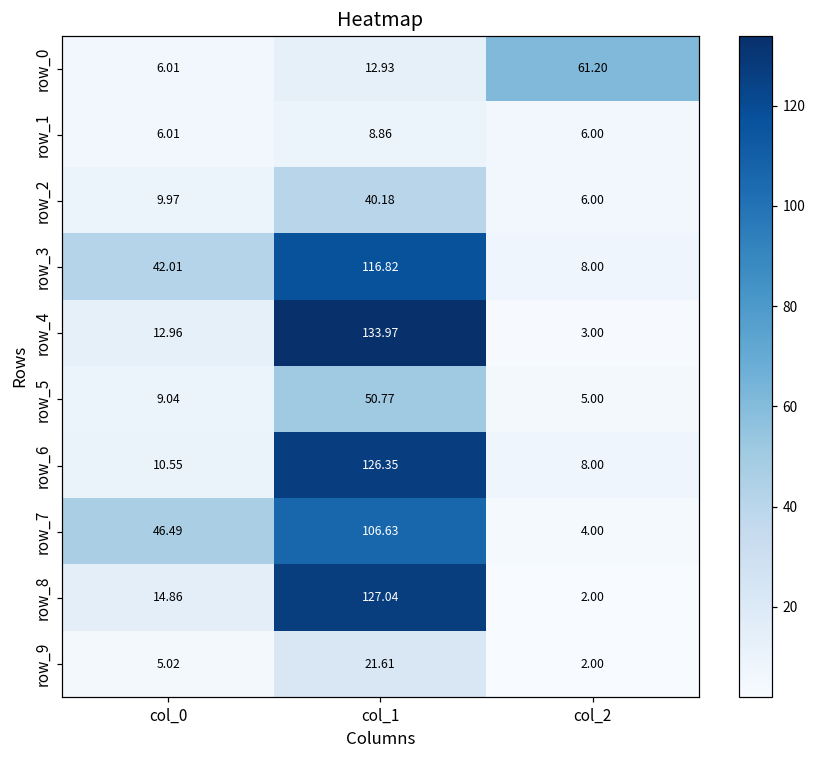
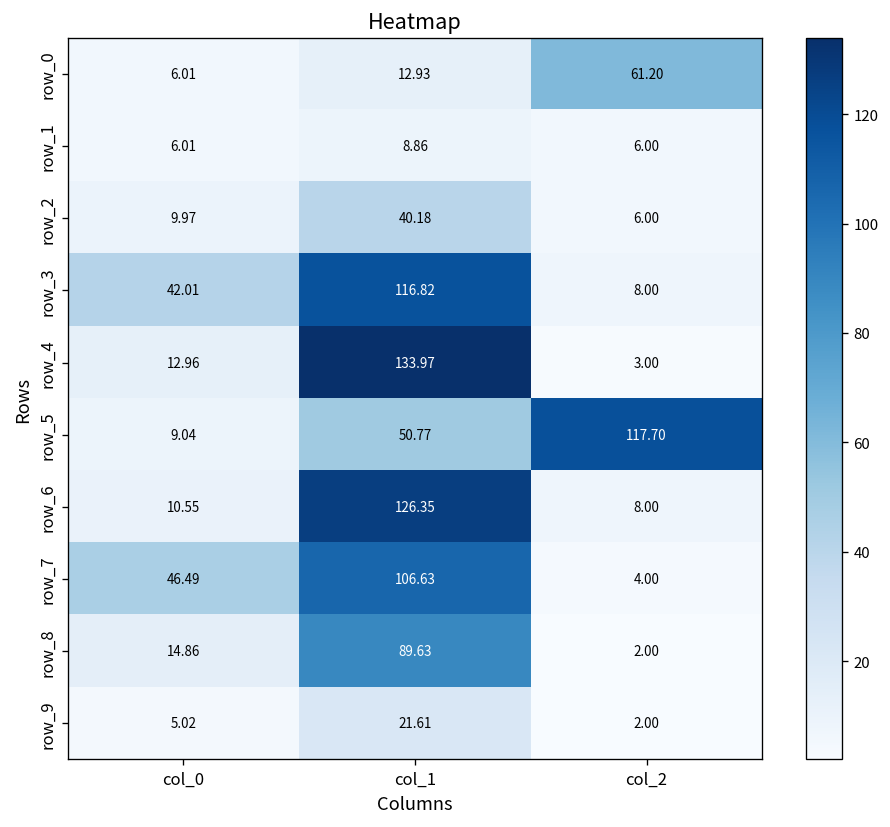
row_5, col_2: 5.00 -> 117.70
row_8, col_1: 127.04 -> 89.63
